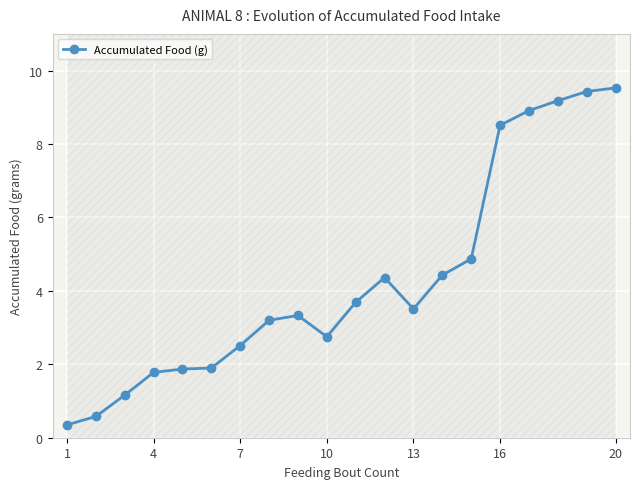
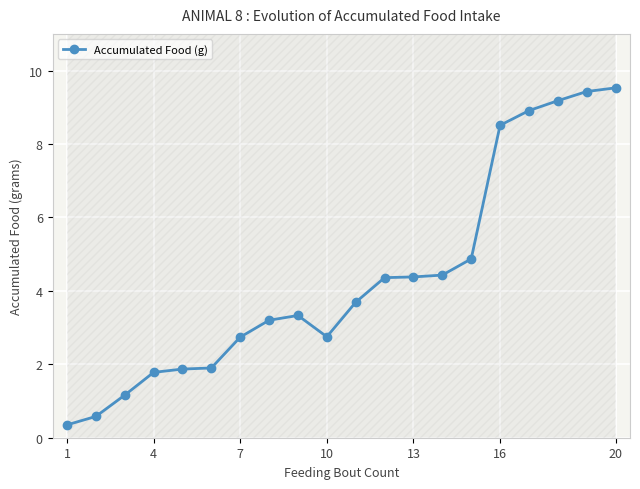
Accumulated Food (g), 7: 2.5 -> 2.7
Accumulated Food (g), 13: 3.5 -> 4.4
